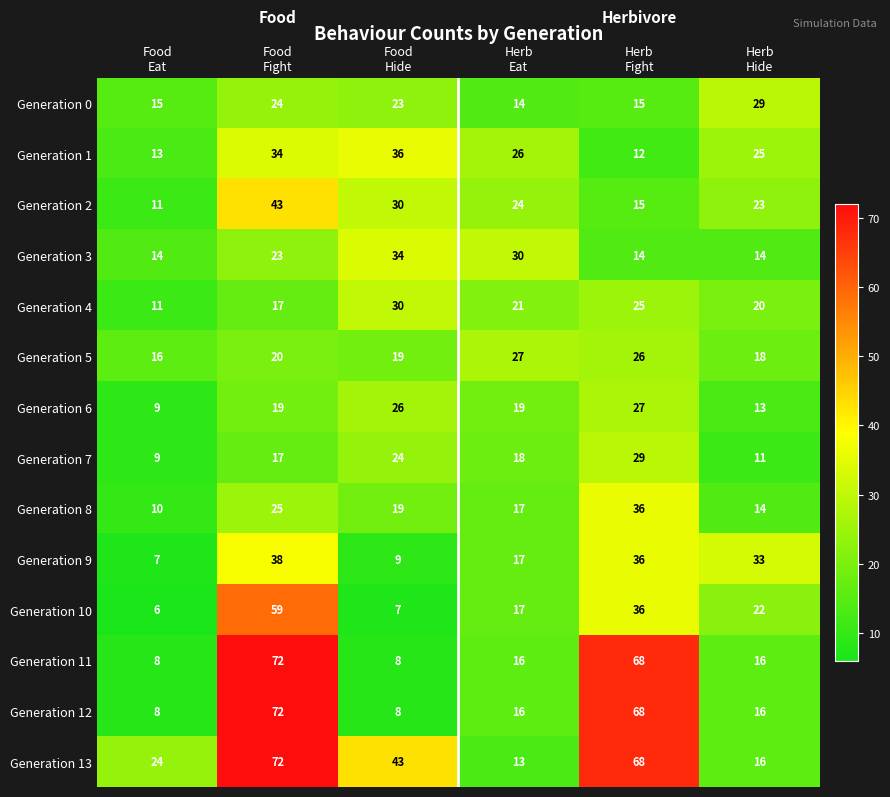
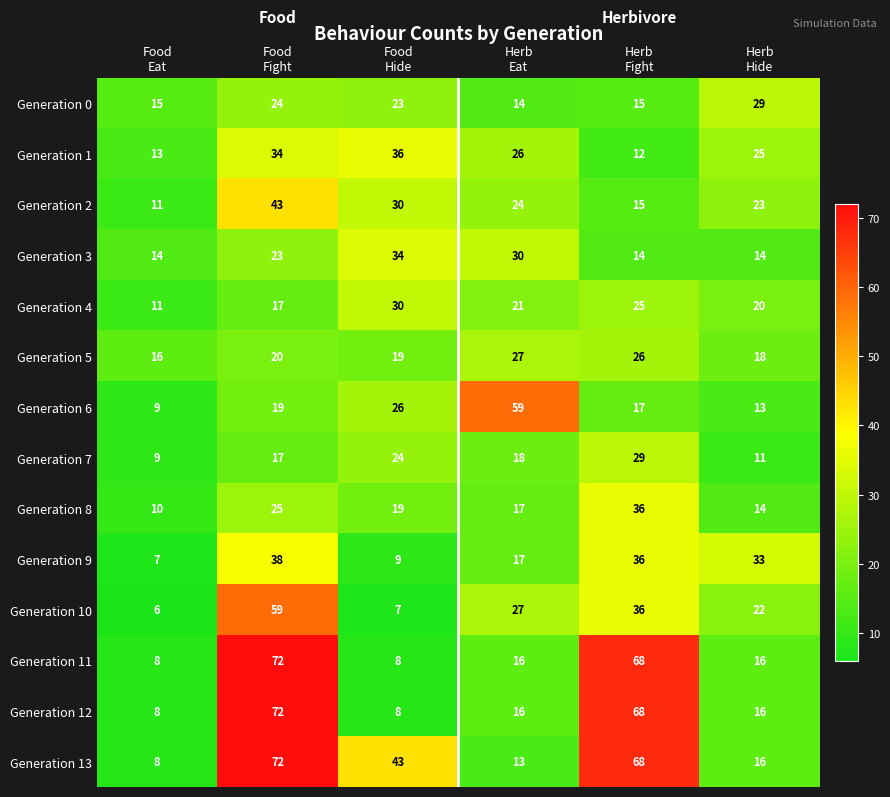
Generation 6, Herb Eat: 19 -> 59
Generation 6, Herb Fight: 27 -> 17
Generation 10, Herb Eat: 17 -> 27
Generation 13, Food Eat: 24 -> 8
